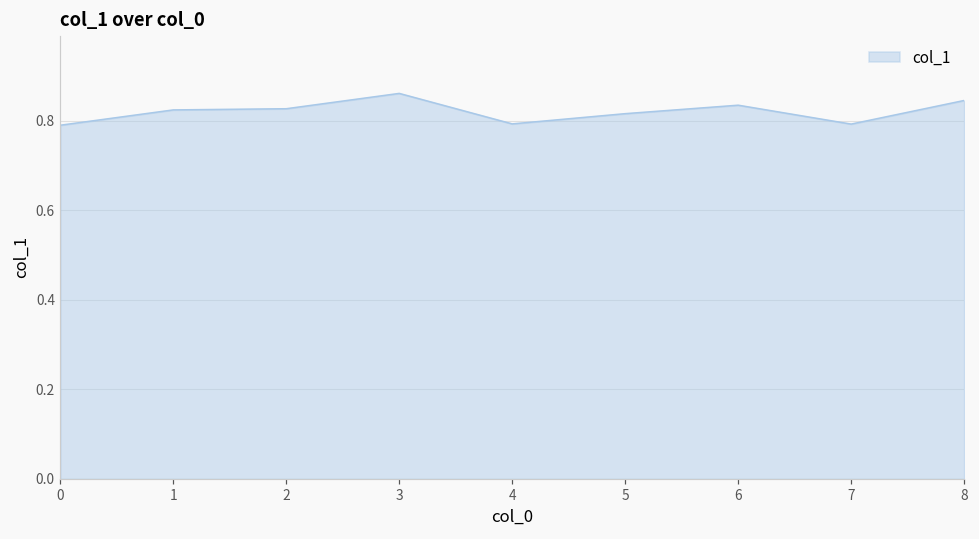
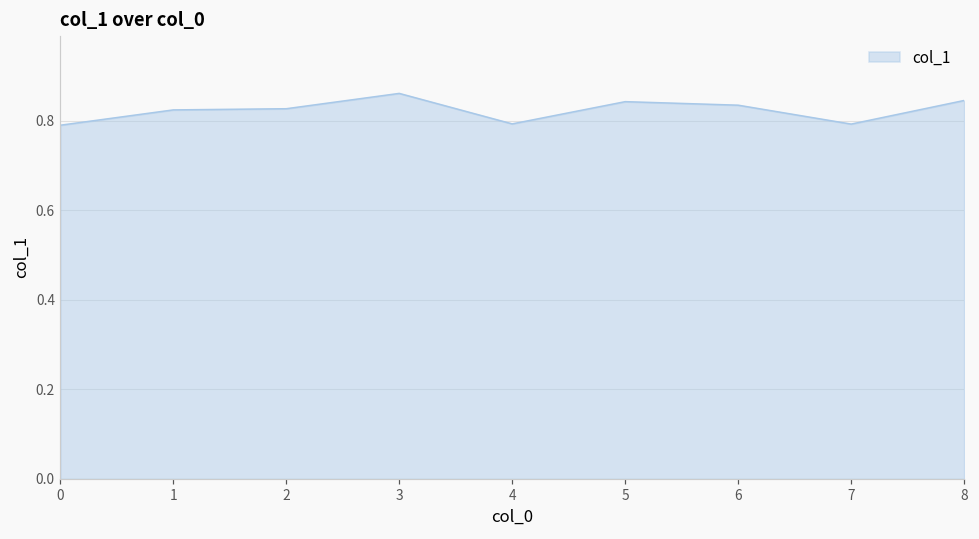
5: 0.82 -> 0.84
